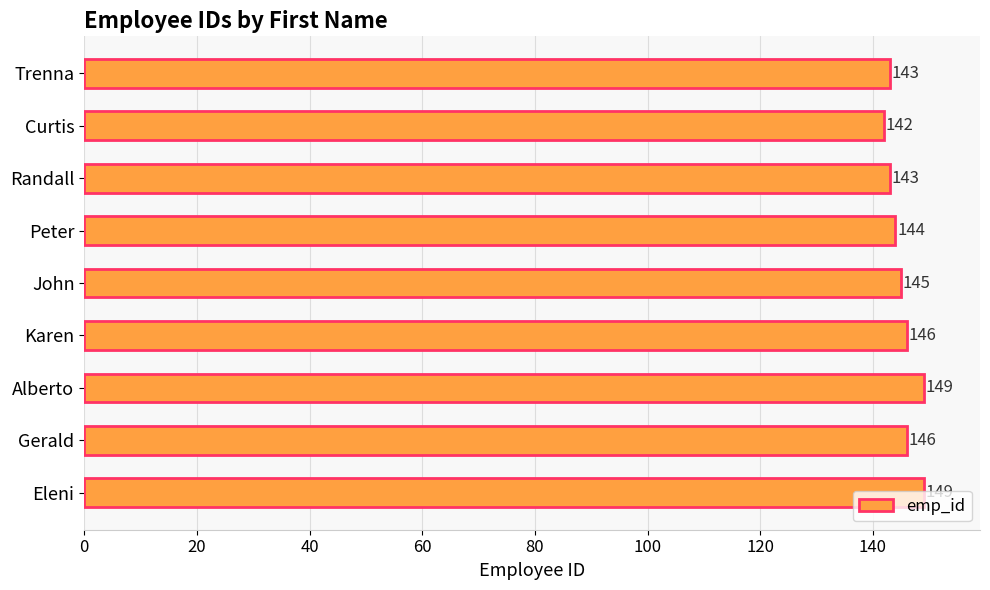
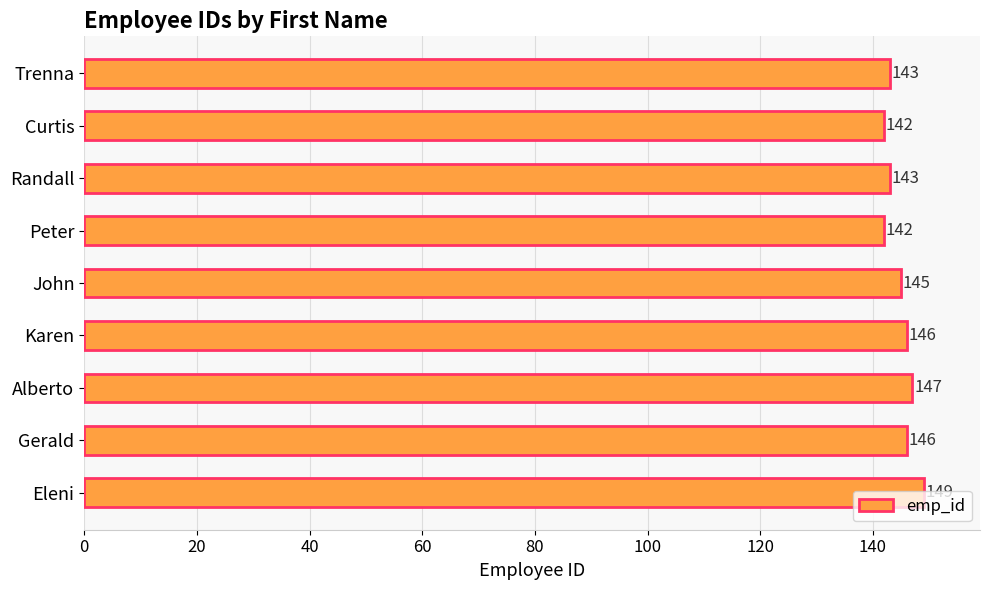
Peter: 144 -> 142
Alberto: 149 -> 147
